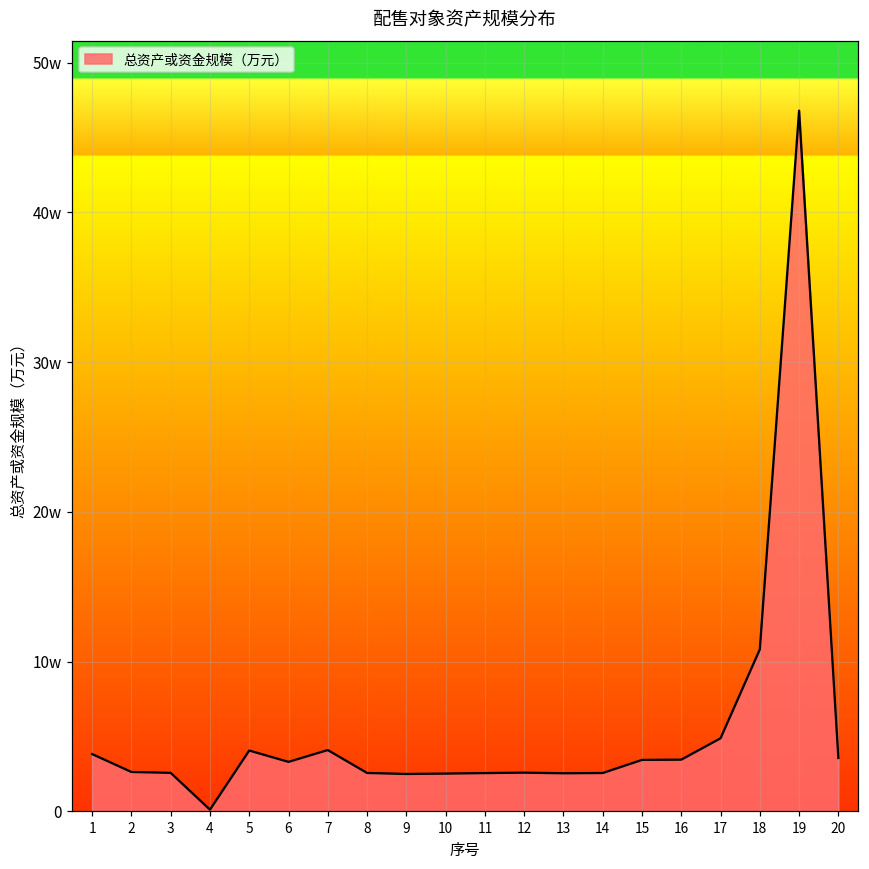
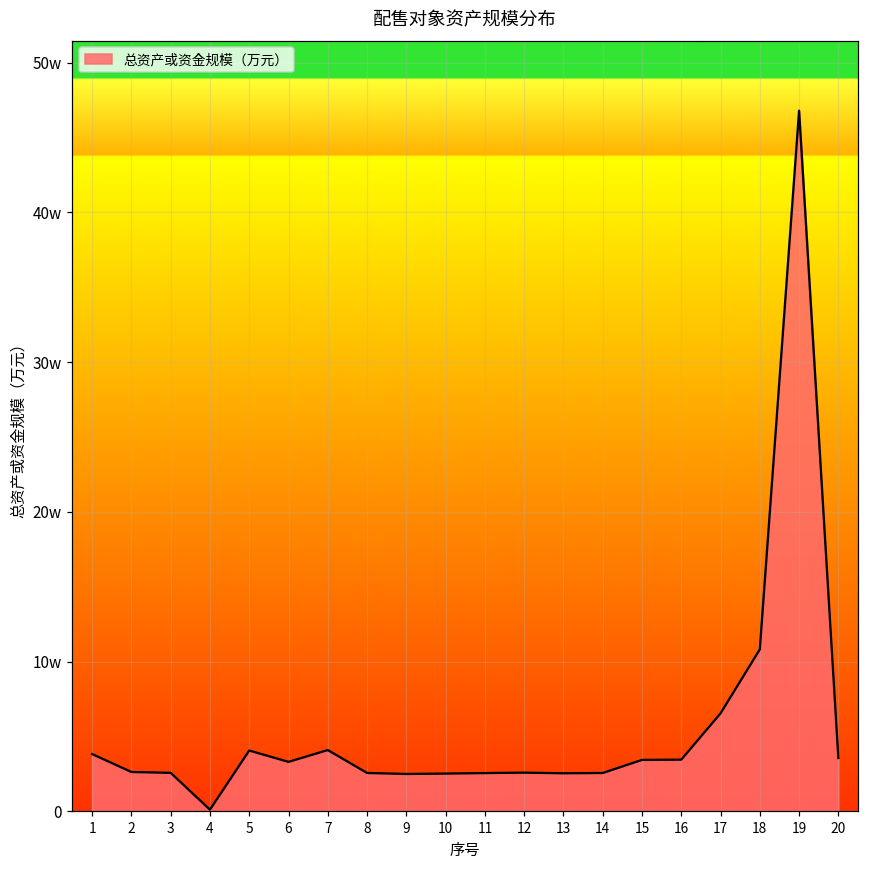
17: 4.9w -> 6.6w
